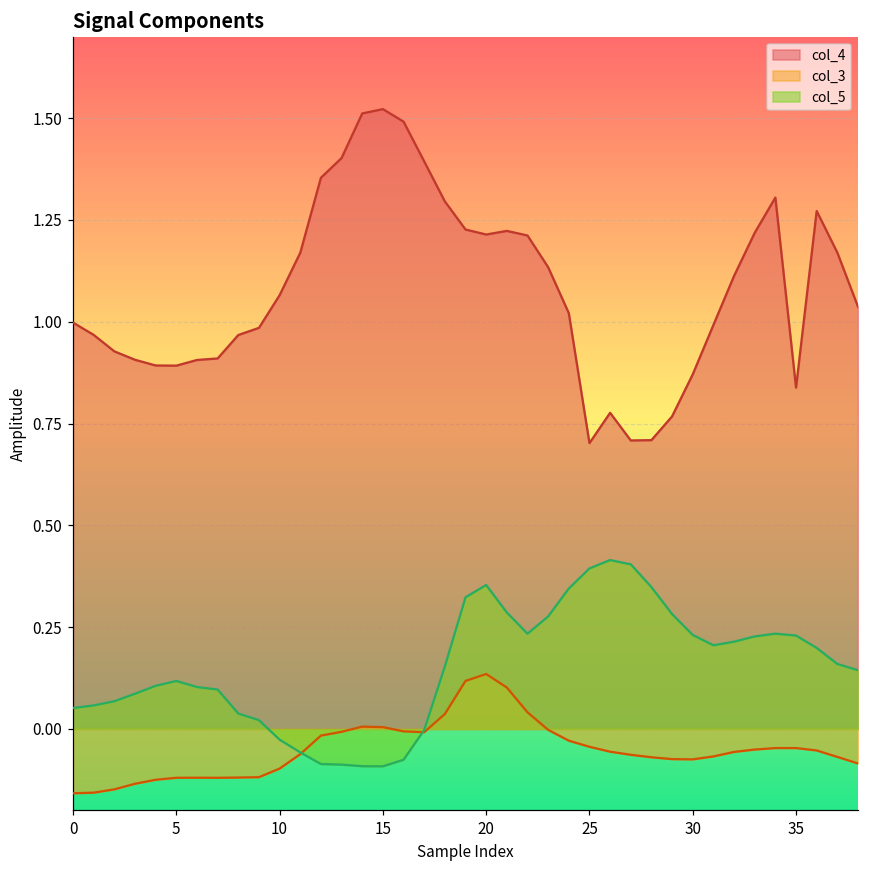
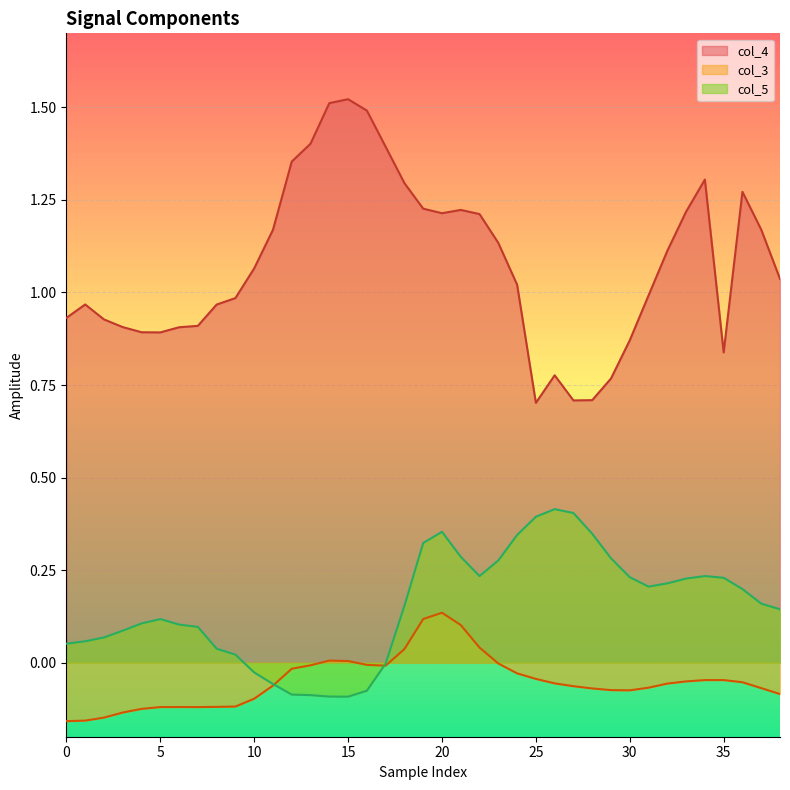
col_4, 0: 1.00 -> 0.93
